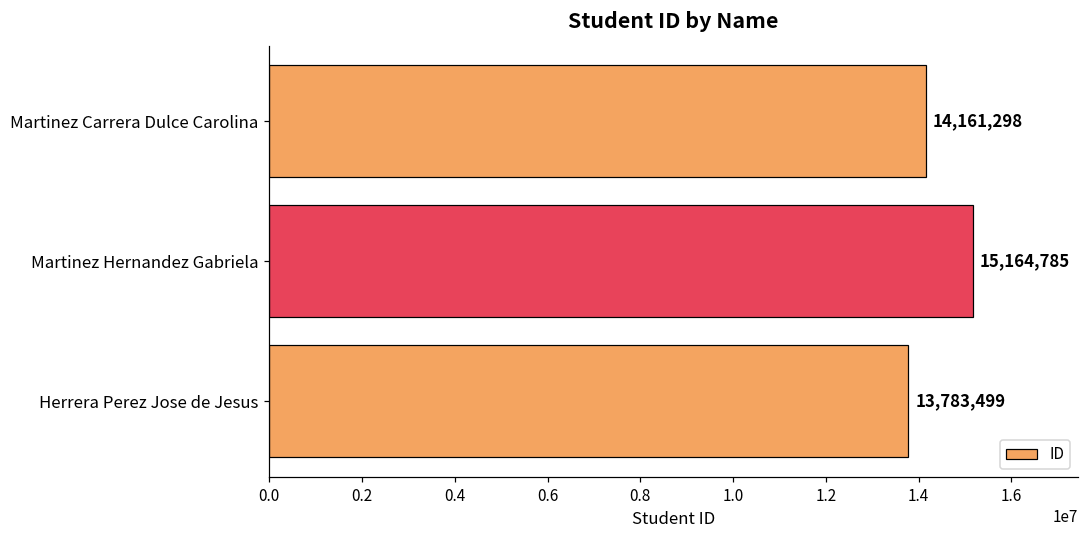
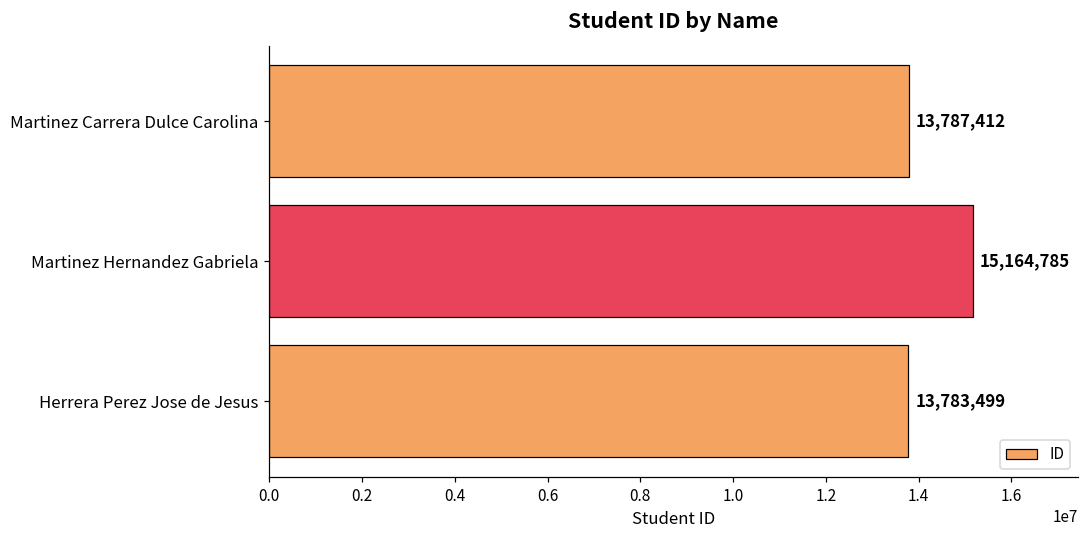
Martinez Carrera Dulce Carolina: 14,161,298 -> 13,787,412
